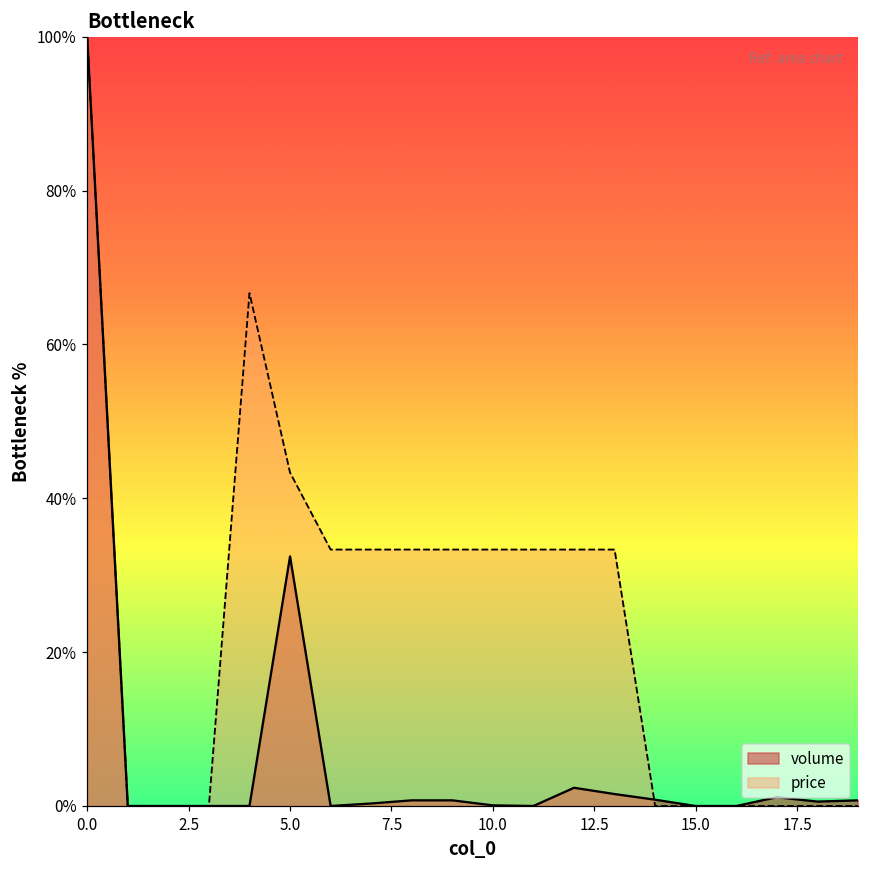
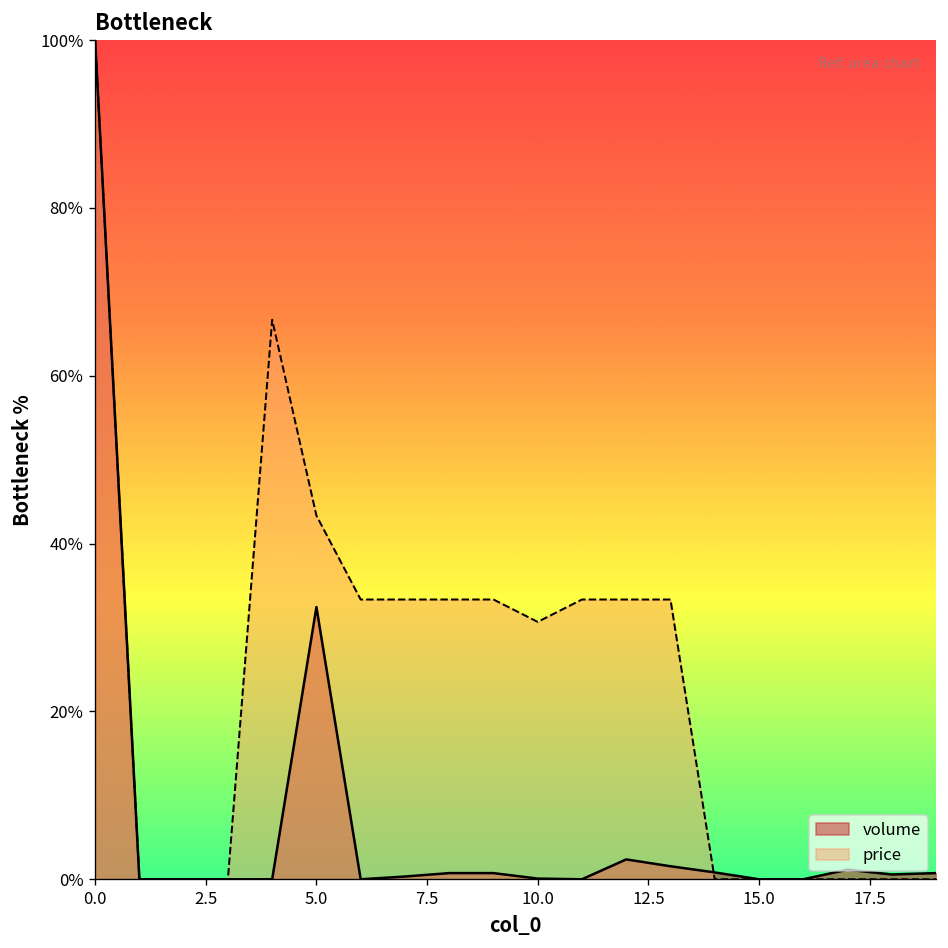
price, 10.0: 33% -> 31%
